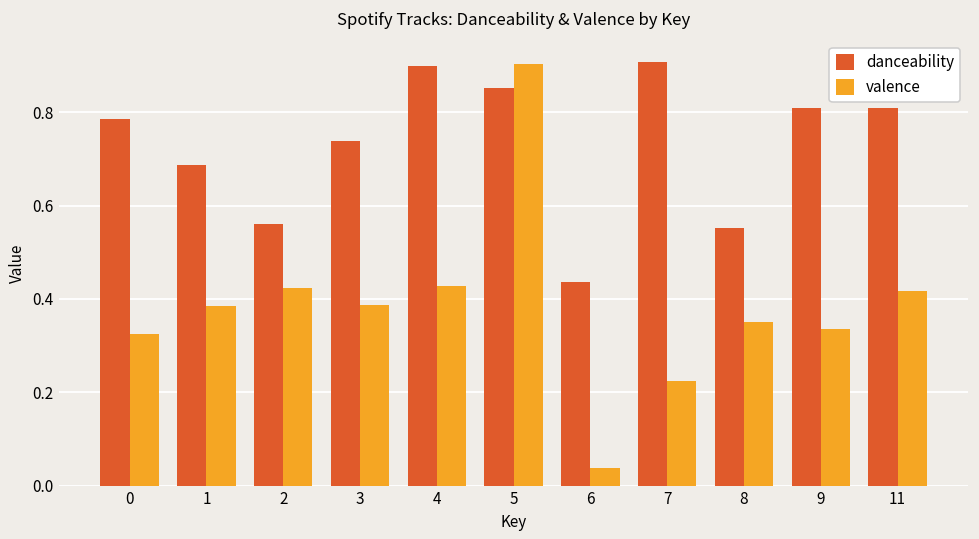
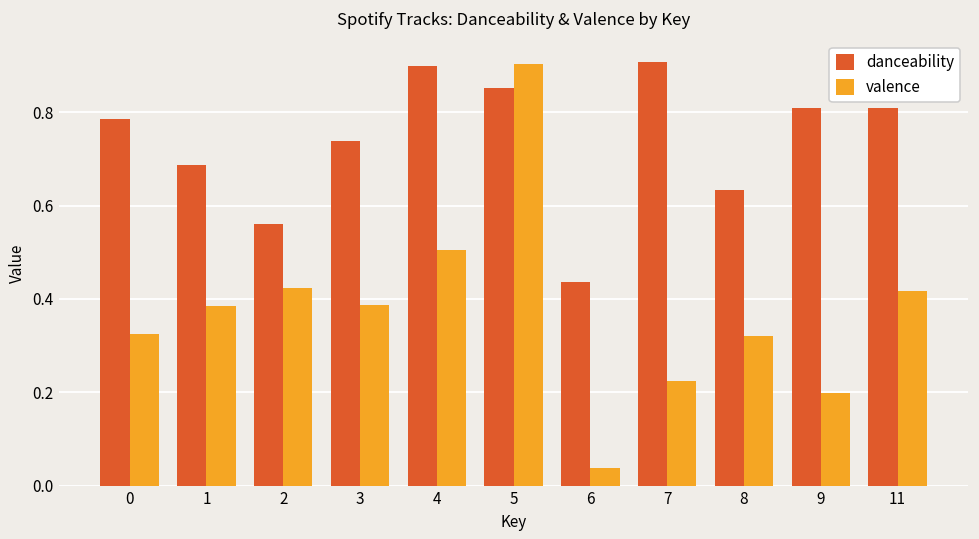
valence, 4: 0.43 -> 0.51
danceability, 8: 0.55 -> 0.63
valence, 8: 0.35 -> 0.32
valence, 9: 0.34 -> 0.20
